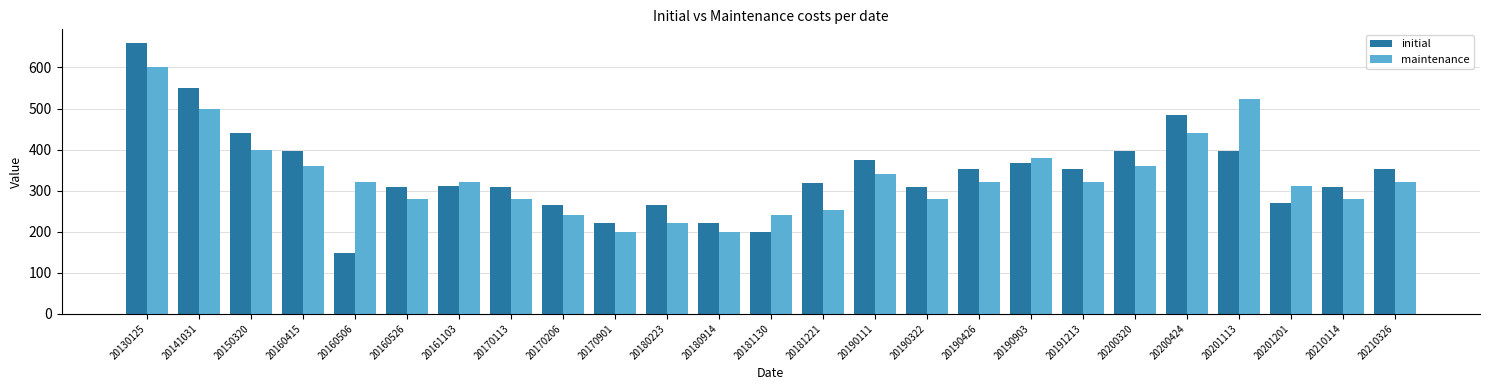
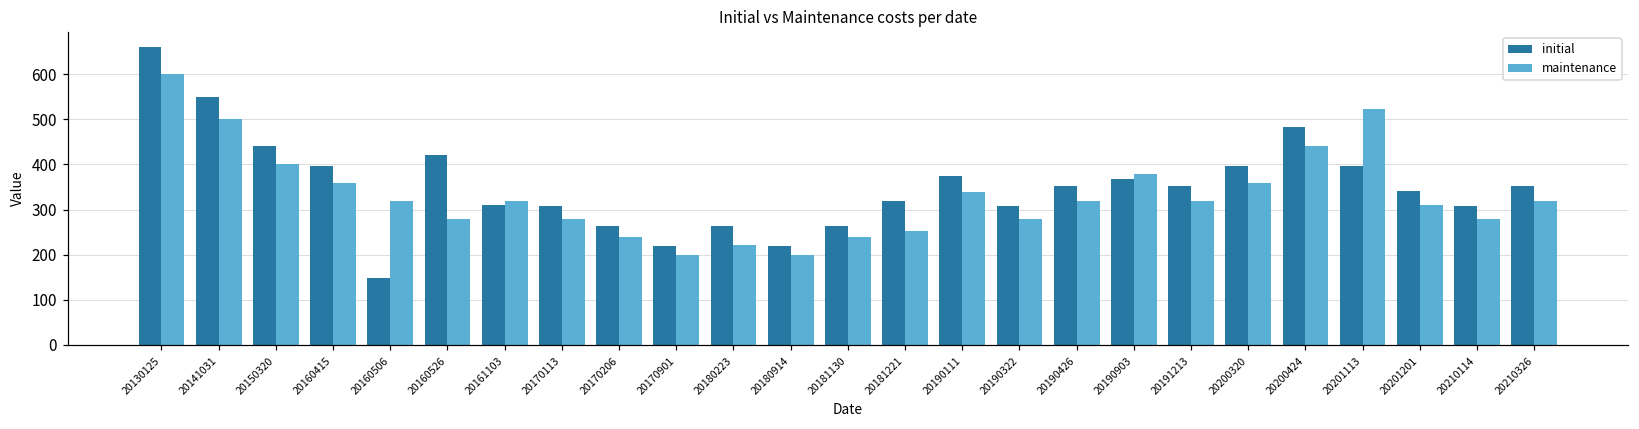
initial, 20160526: 310 -> 420
initial, 20181130: 200 -> 260
initial, 20201201: 270 -> 340
